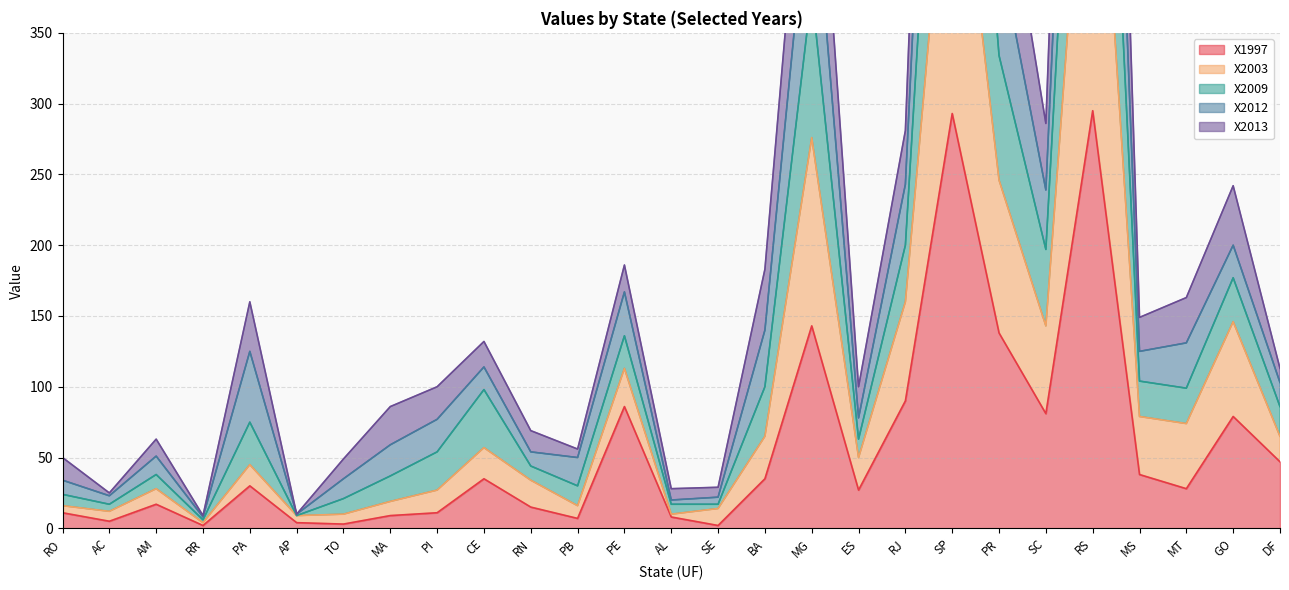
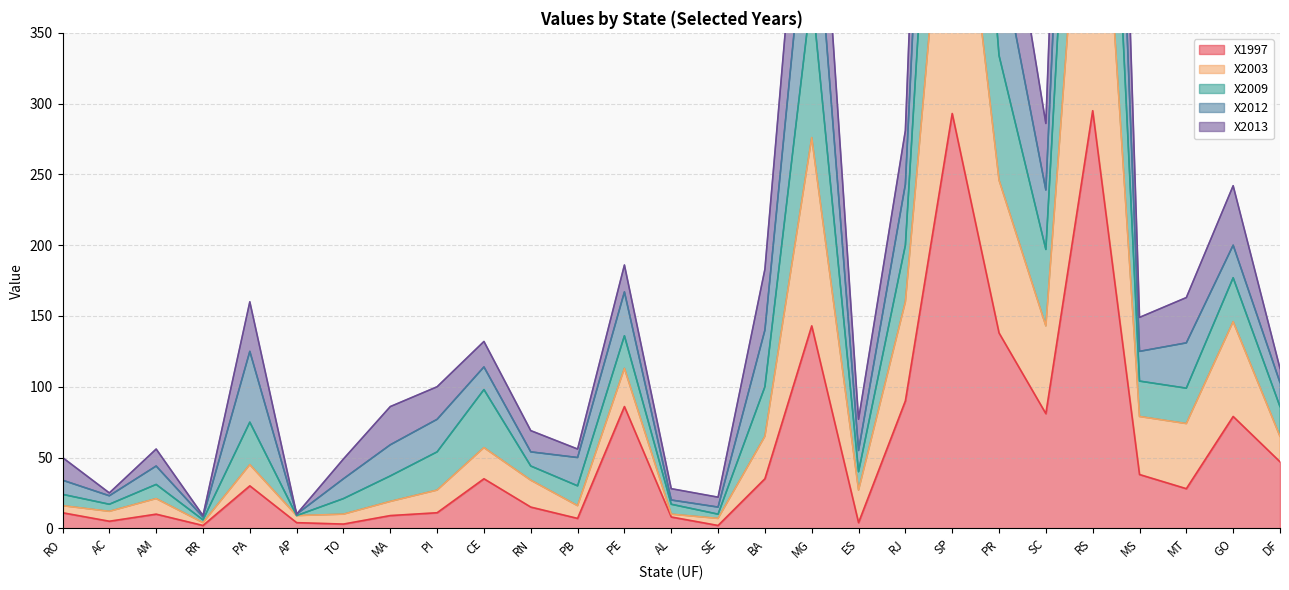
X1997, AM: 17 -> 10
X2003, SE: 12 -> 5
X1997, ES: 27 -> 4
